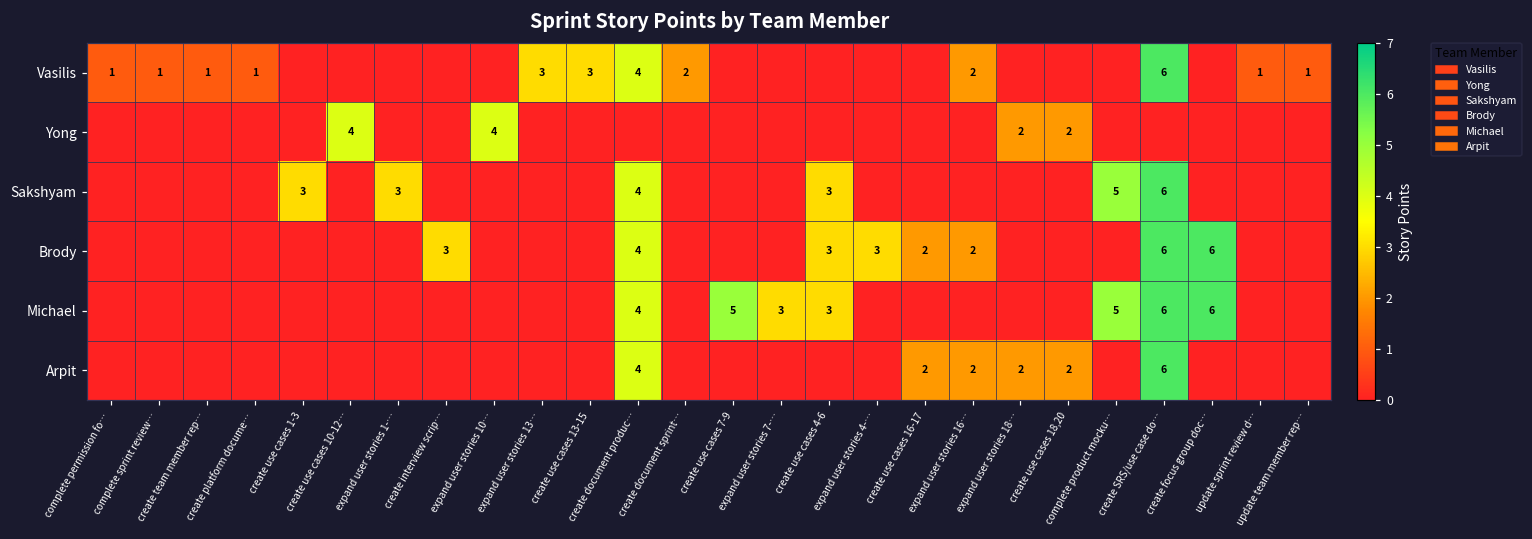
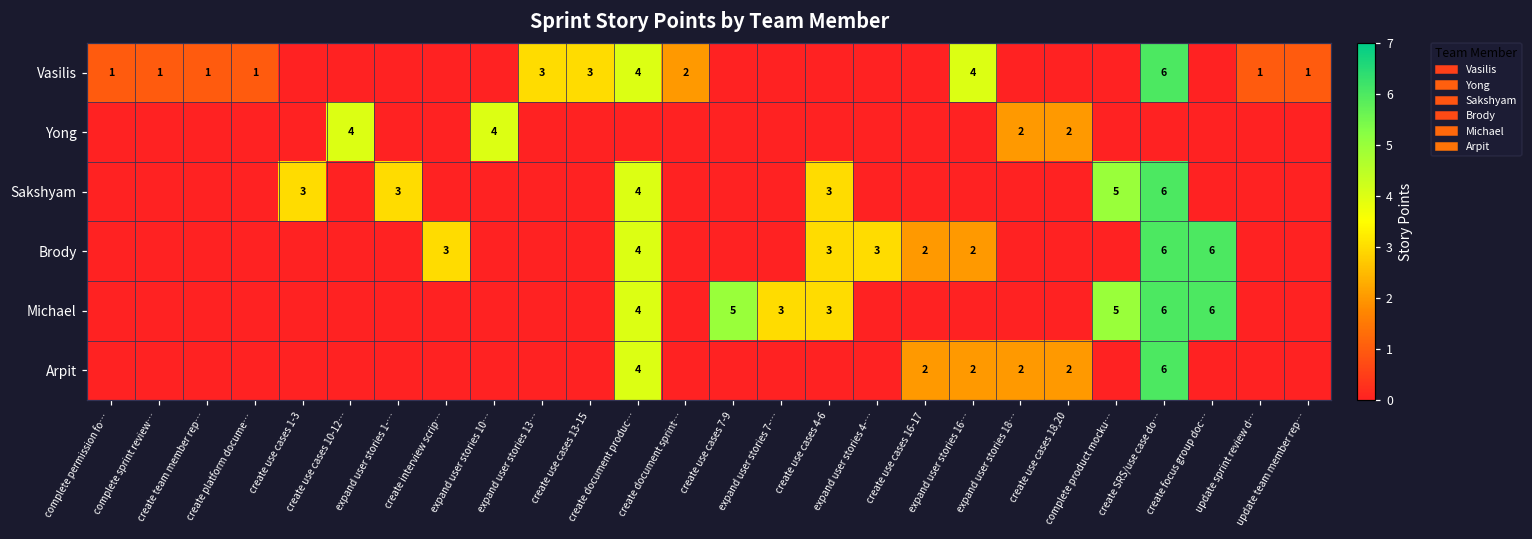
Vasilis, expand user stories 16…: 2 -> 4
